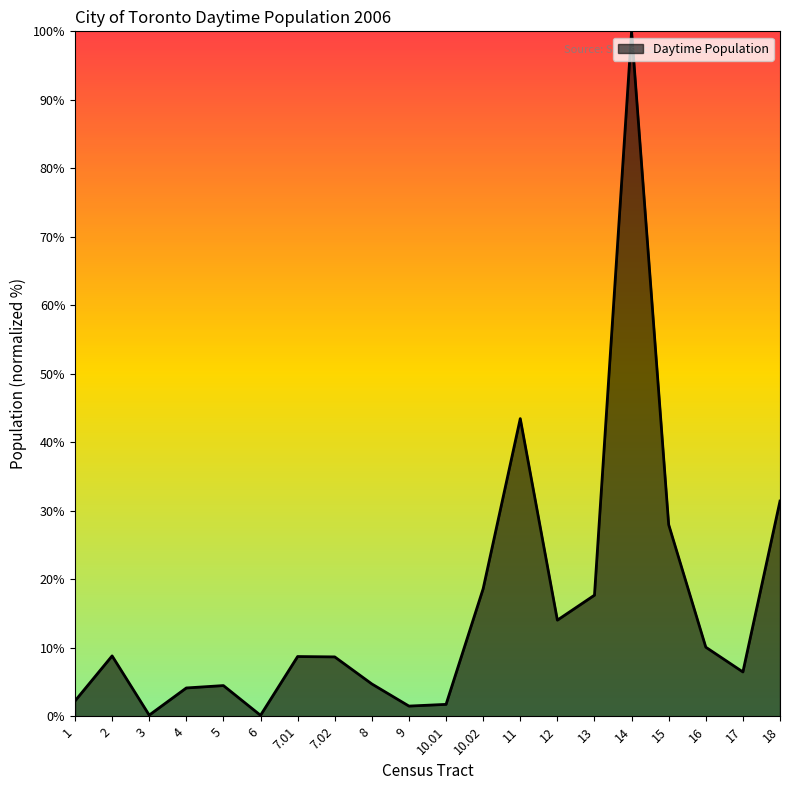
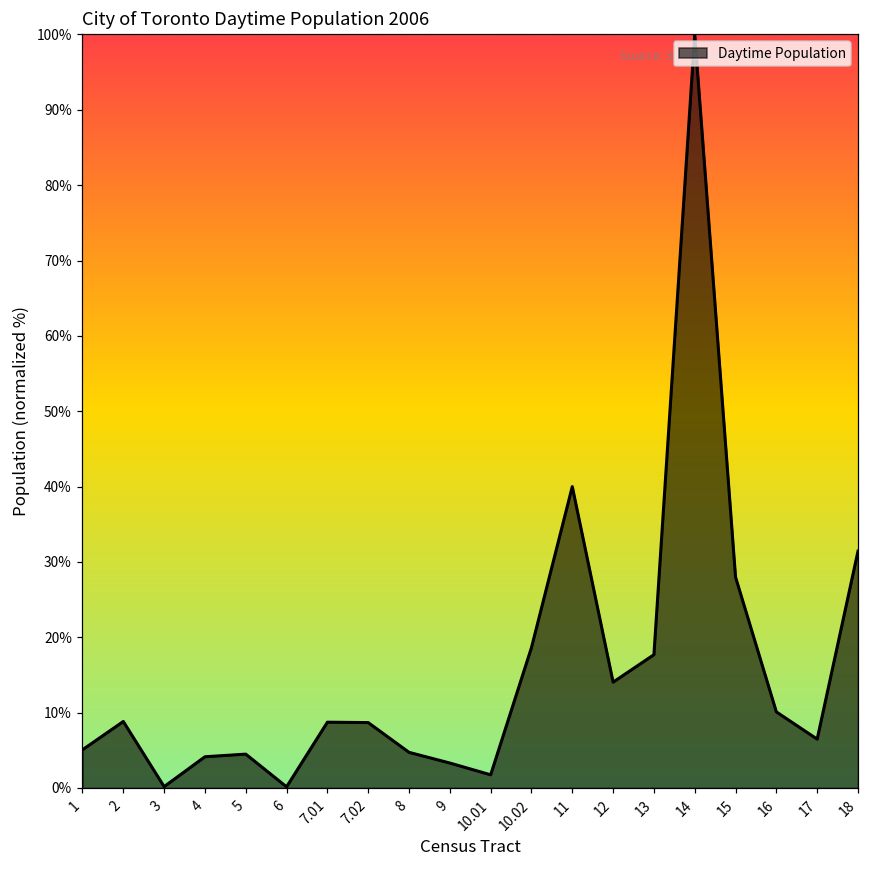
1: 2% -> 5%
9: 1% -> 3%
11: 43% -> 40%
